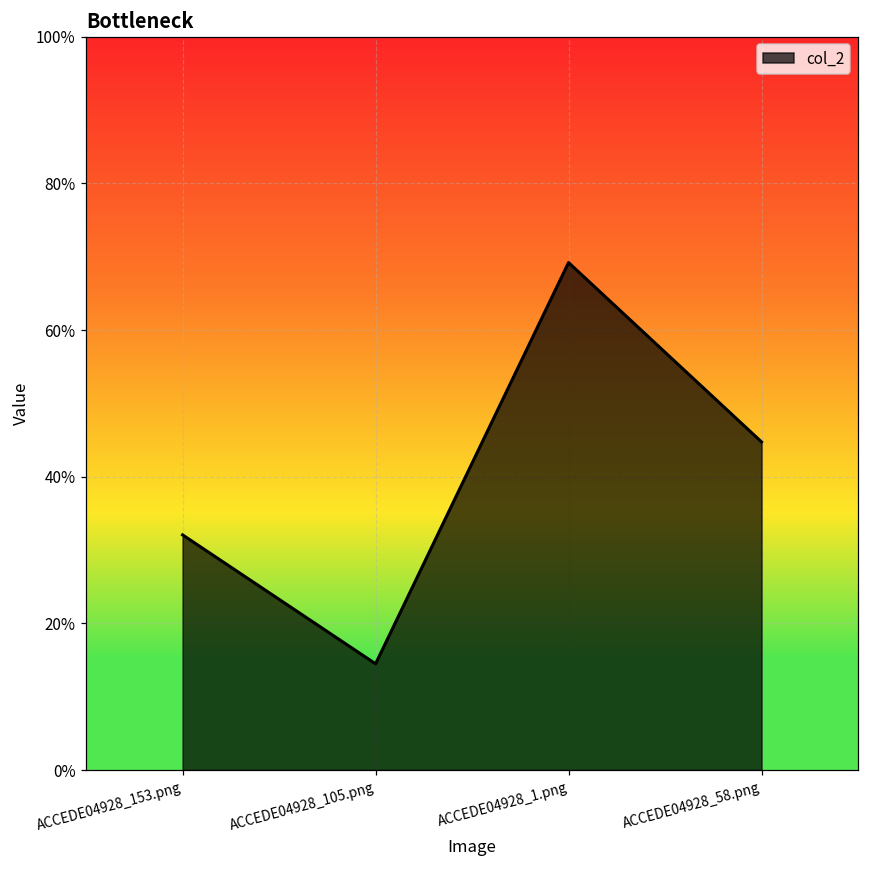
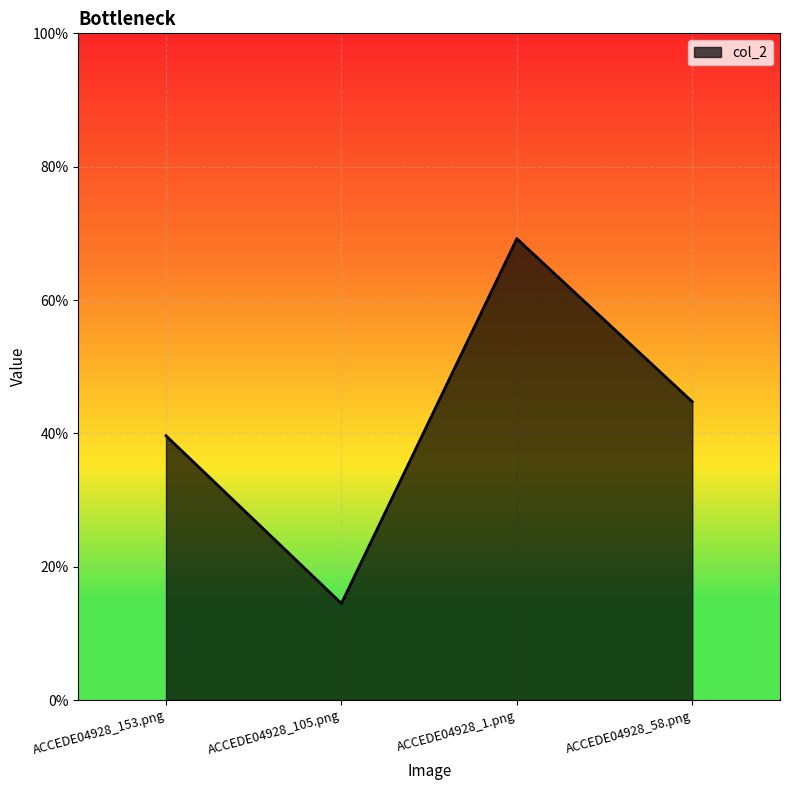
ACCEDE04928_153.png: 32% -> 40%
